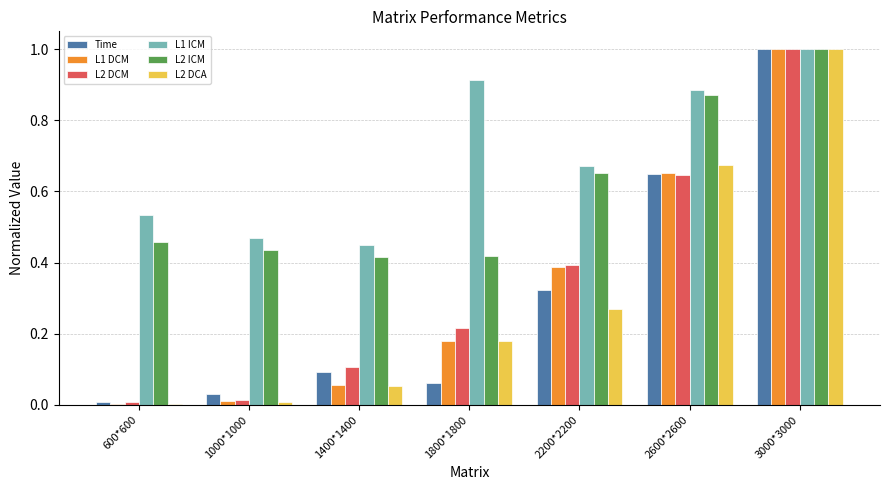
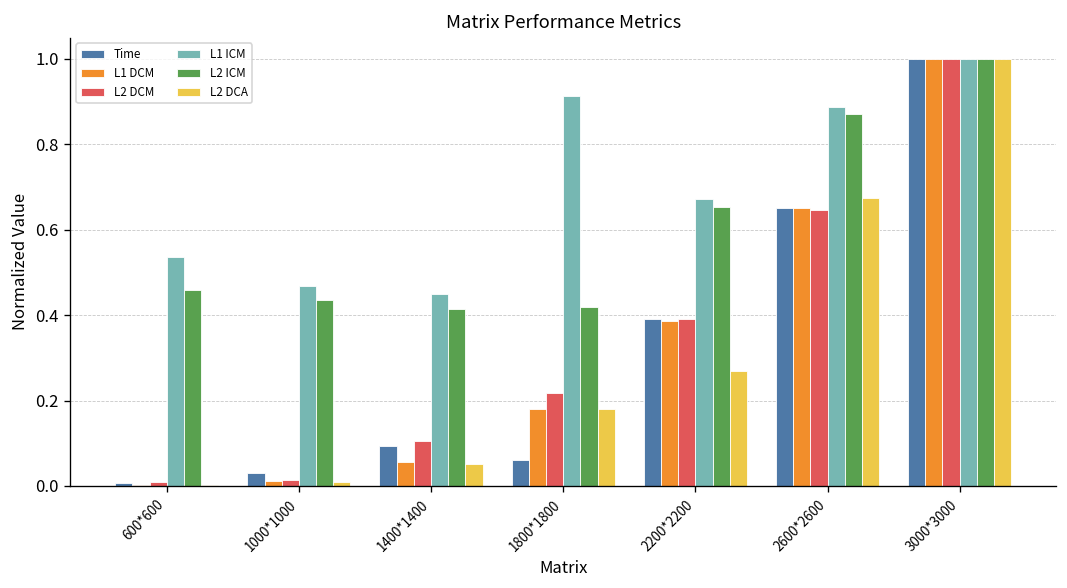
Time, 2200*2200: 0.32 -> 0.39
